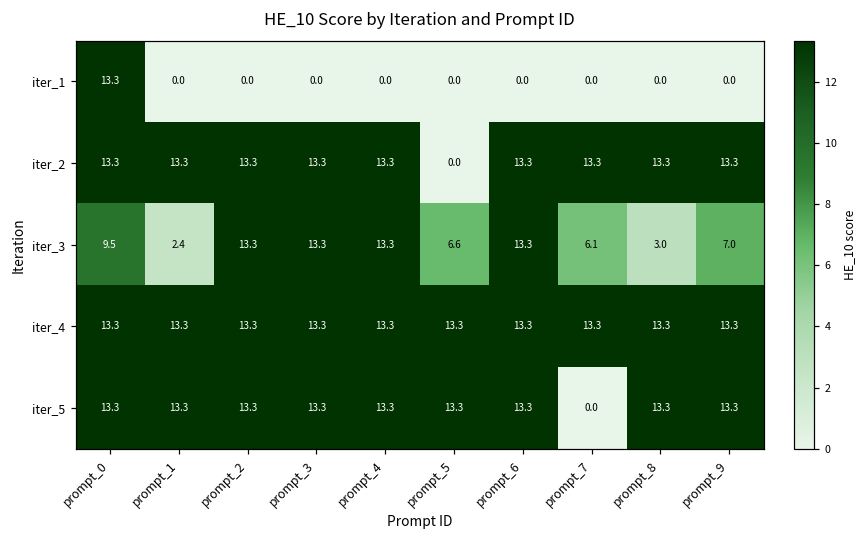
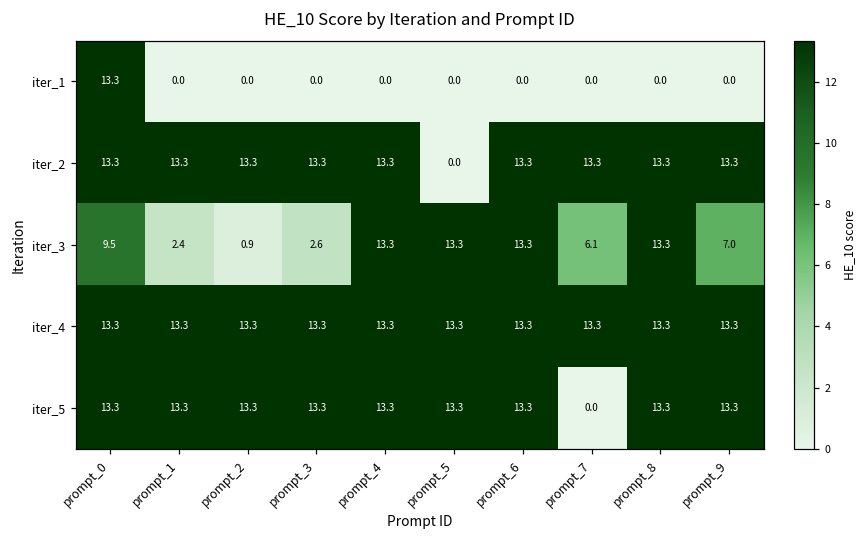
iter_3, prompt_2: 13.3 -> 0.9
iter_3, prompt_3: 13.3 -> 2.6
iter_3, prompt_5: 6.6 -> 13.3
iter_3, prompt_8: 3.0 -> 13.3
